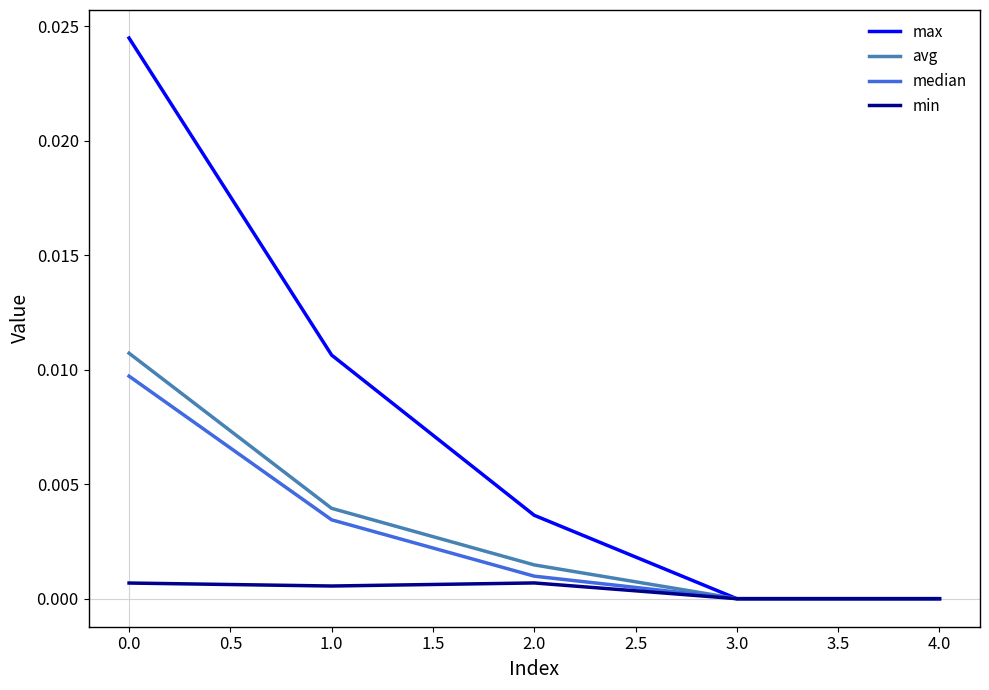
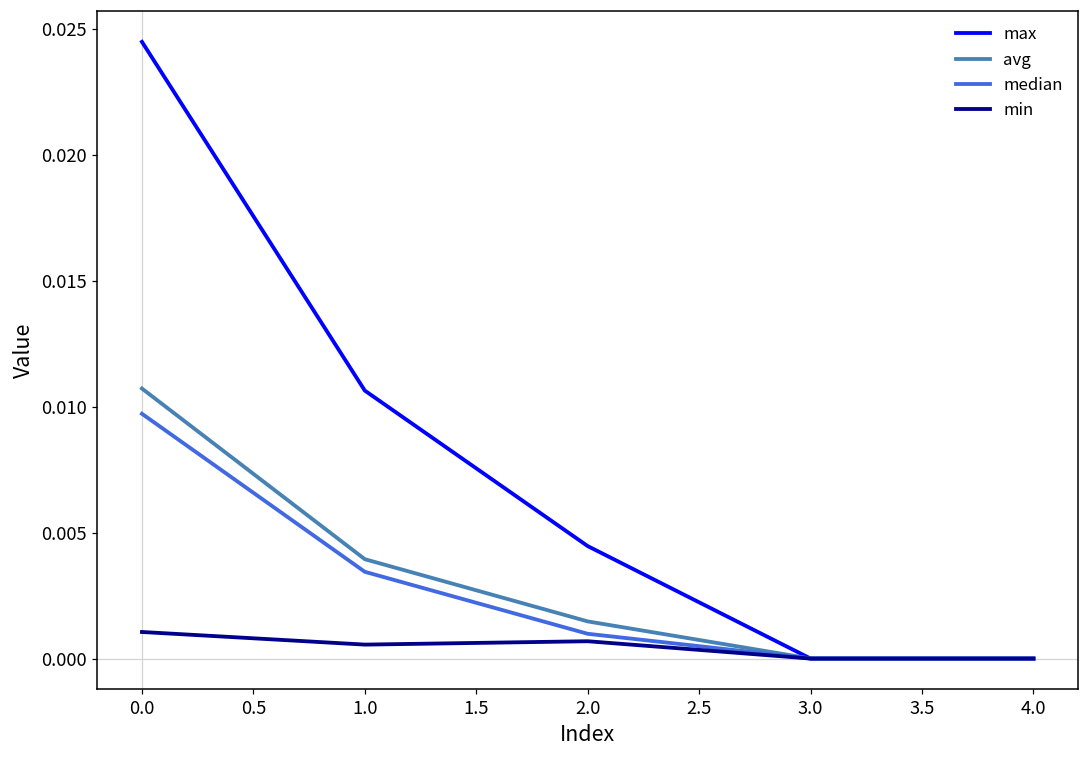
min, 0.0: 0.0007 -> 0.0011
max, 2.0: 0.0036 -> 0.0045
